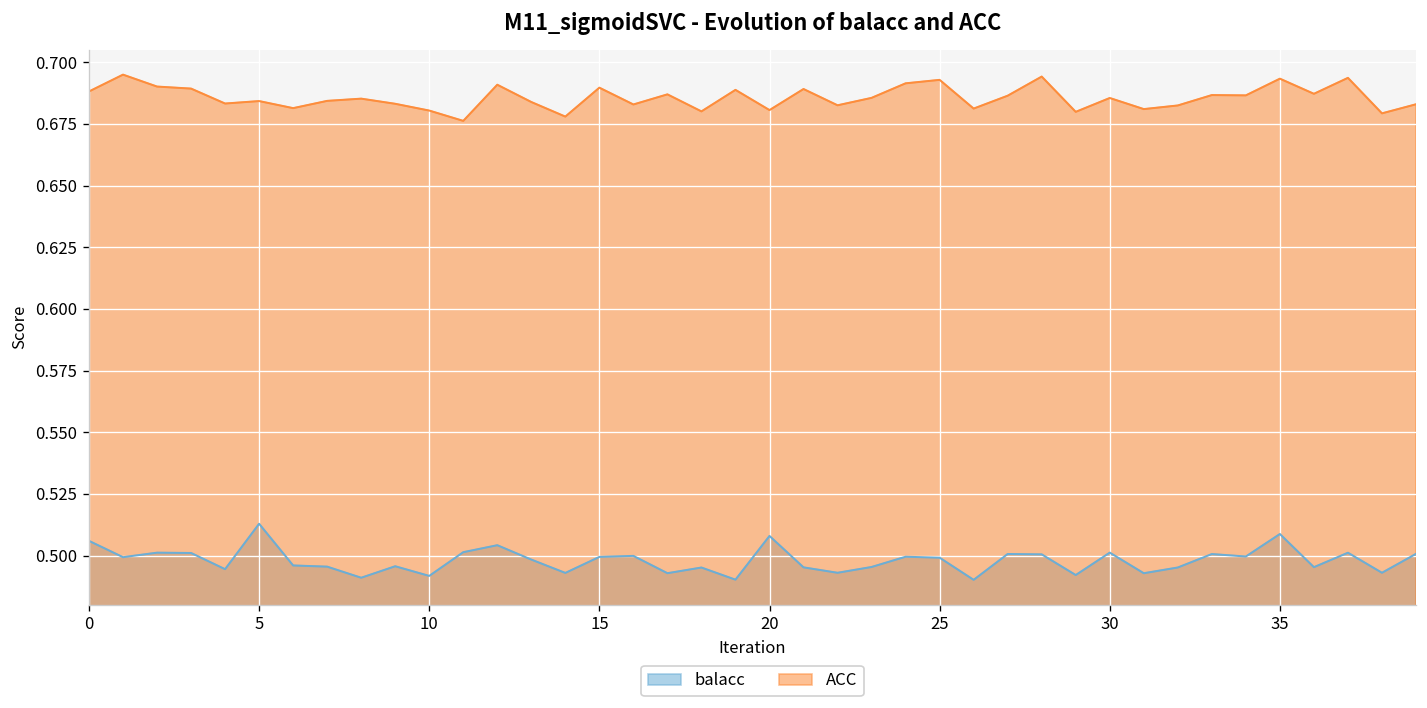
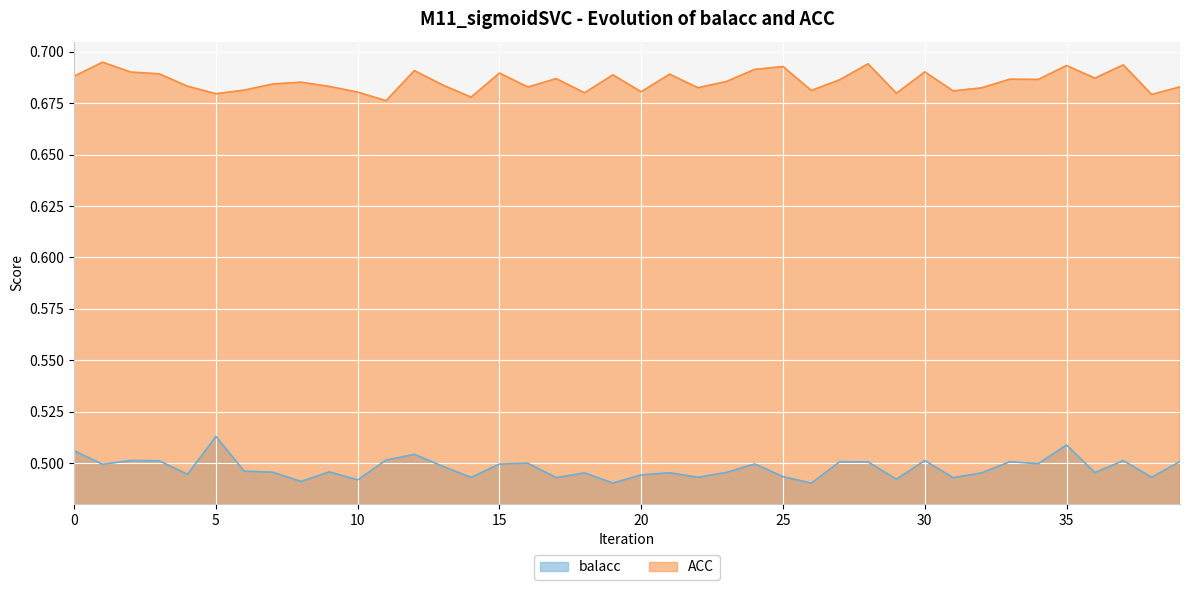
ACC, 5: 0.684 -> 0.680
balacc, 20: 0.508 -> 0.494
balacc, 25: 0.499 -> 0.493
ACC, 30: 0.685 -> 0.690
